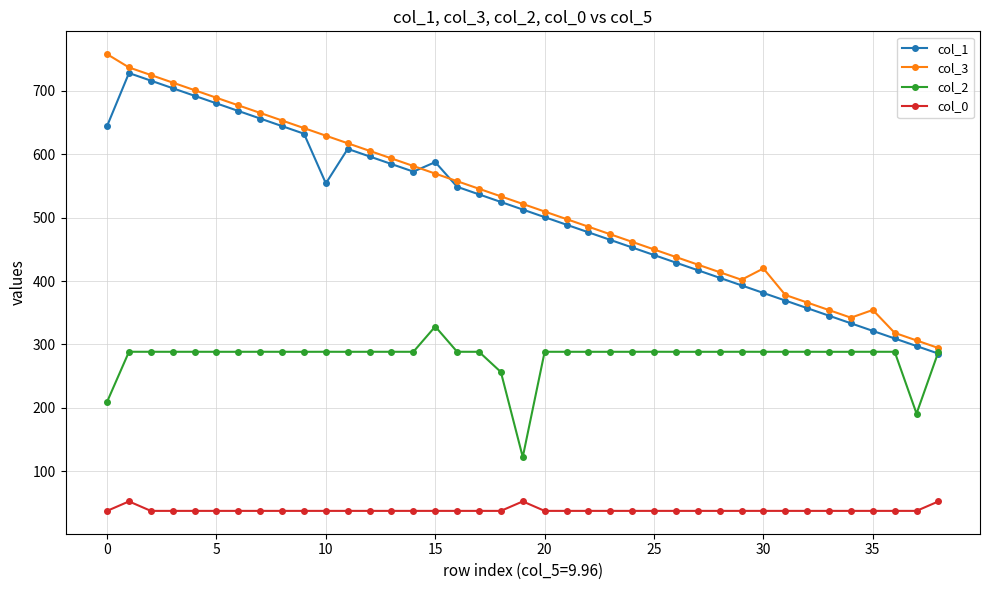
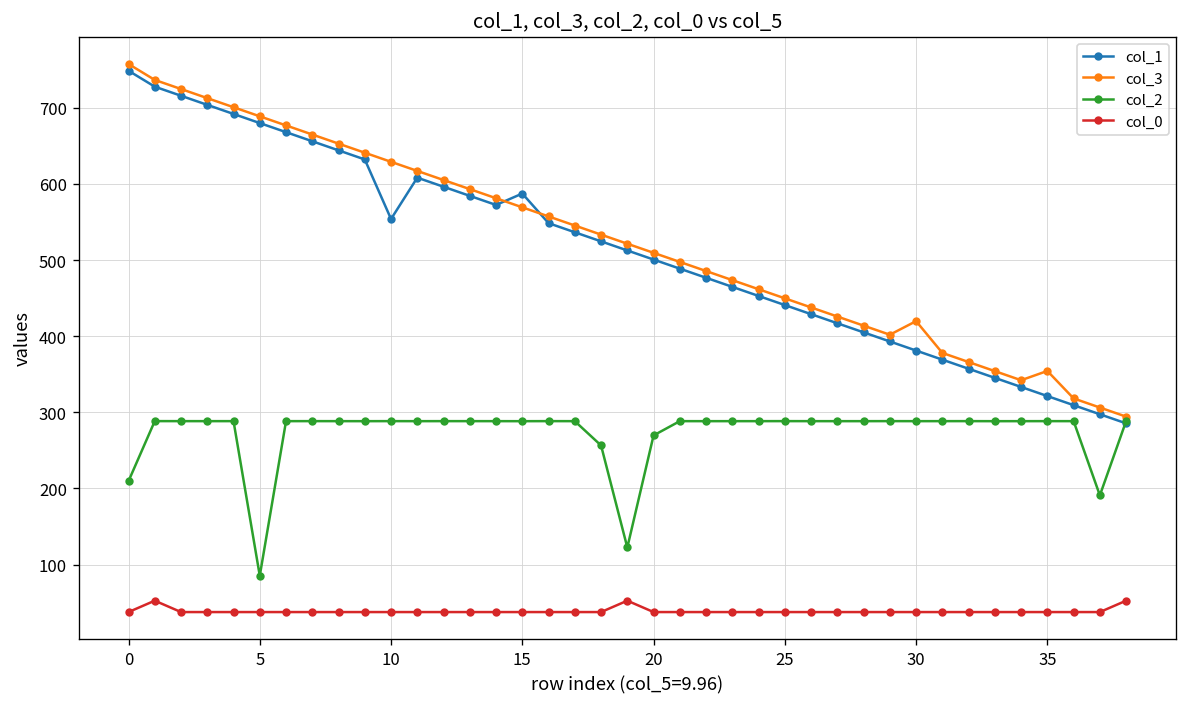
col_1, 0: 640 -> 750
col_2, 5: 290 -> 90
col_2, 15: 330 -> 290
col_2, 20: 290 -> 270
